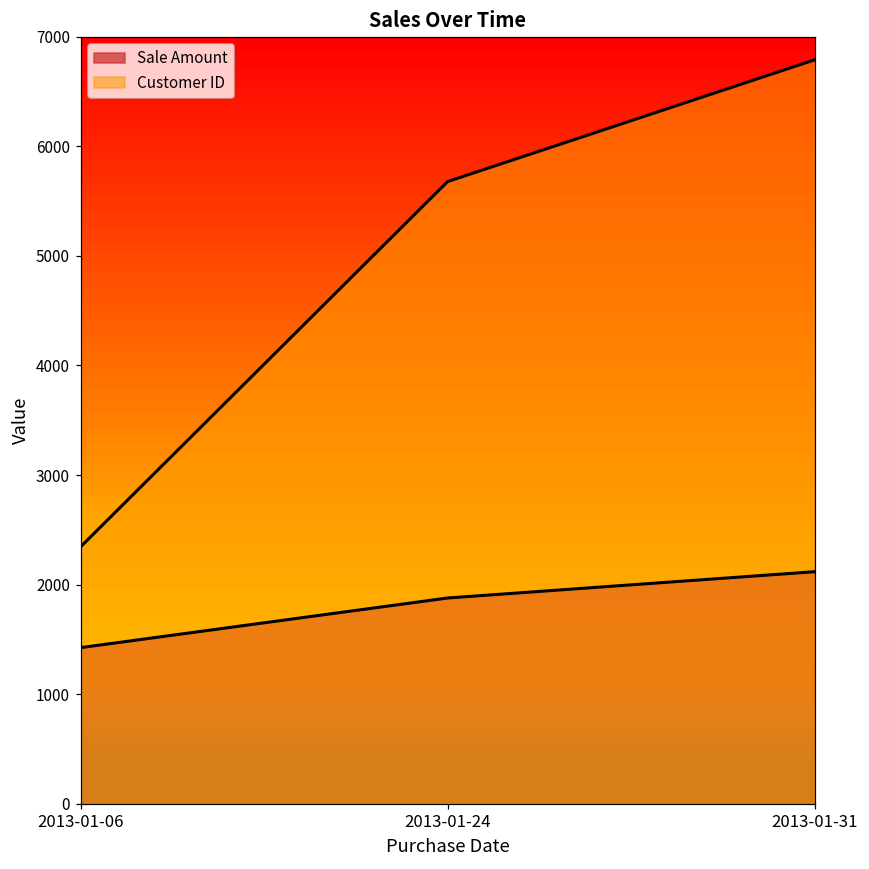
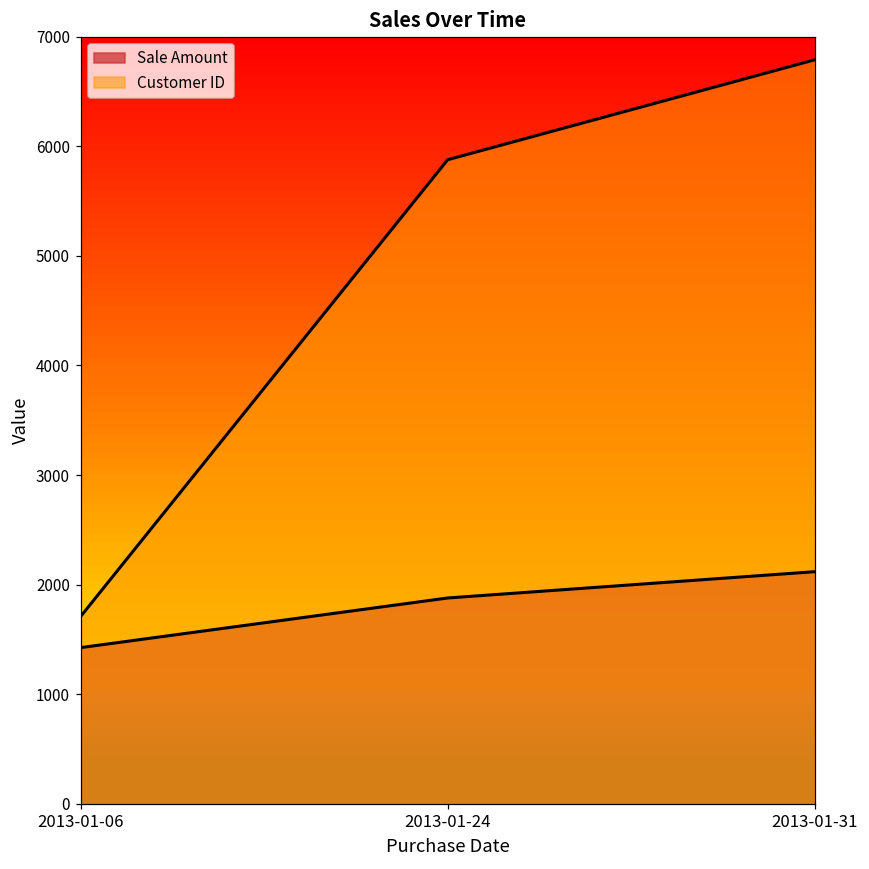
Customer ID, 2013-01-06: 2300 -> 1700
Customer ID, 2013-01-24: 5700 -> 5900
